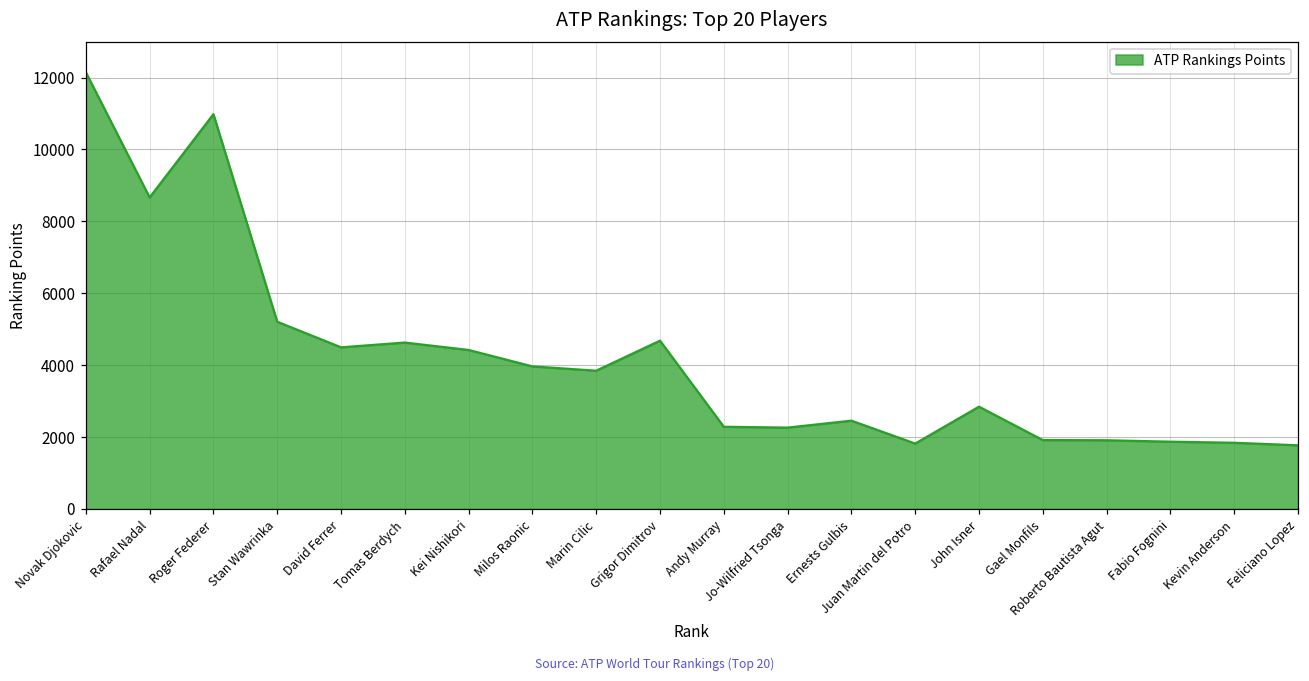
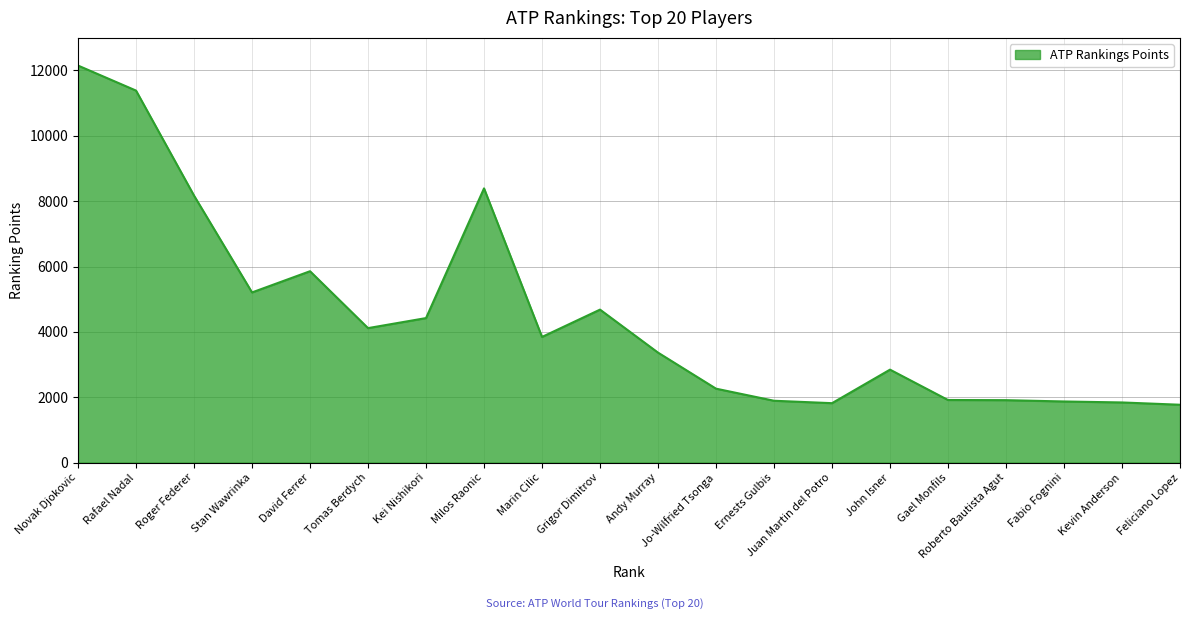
Rafael Nadal: 8700 -> 11400
Roger Federer: 11000 -> 8200
David Ferrer: 4500 -> 5900
Tomas Berdych: 4600 -> 4100
Milos Raonic: 4000 -> 8400
Andy Murray: 2300 -> 3400
Ernests Gulbis: 2500 -> 1900
